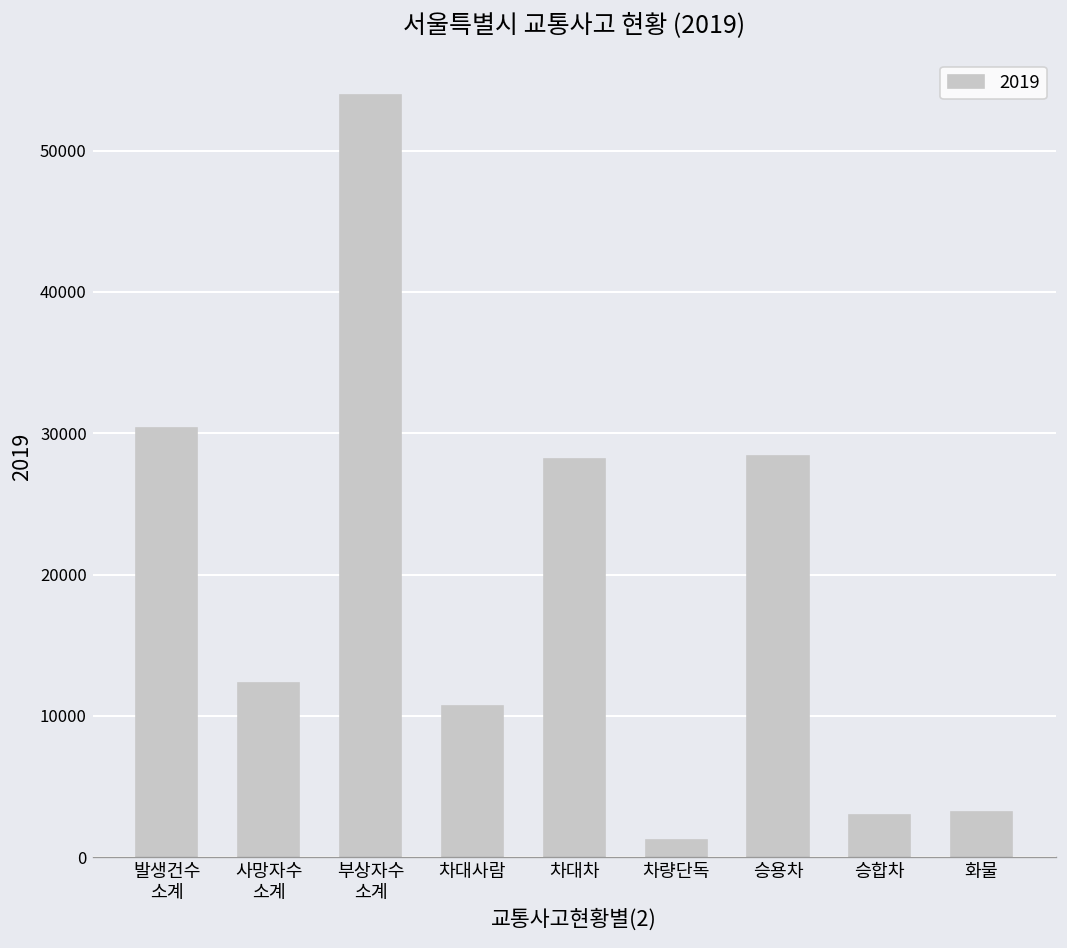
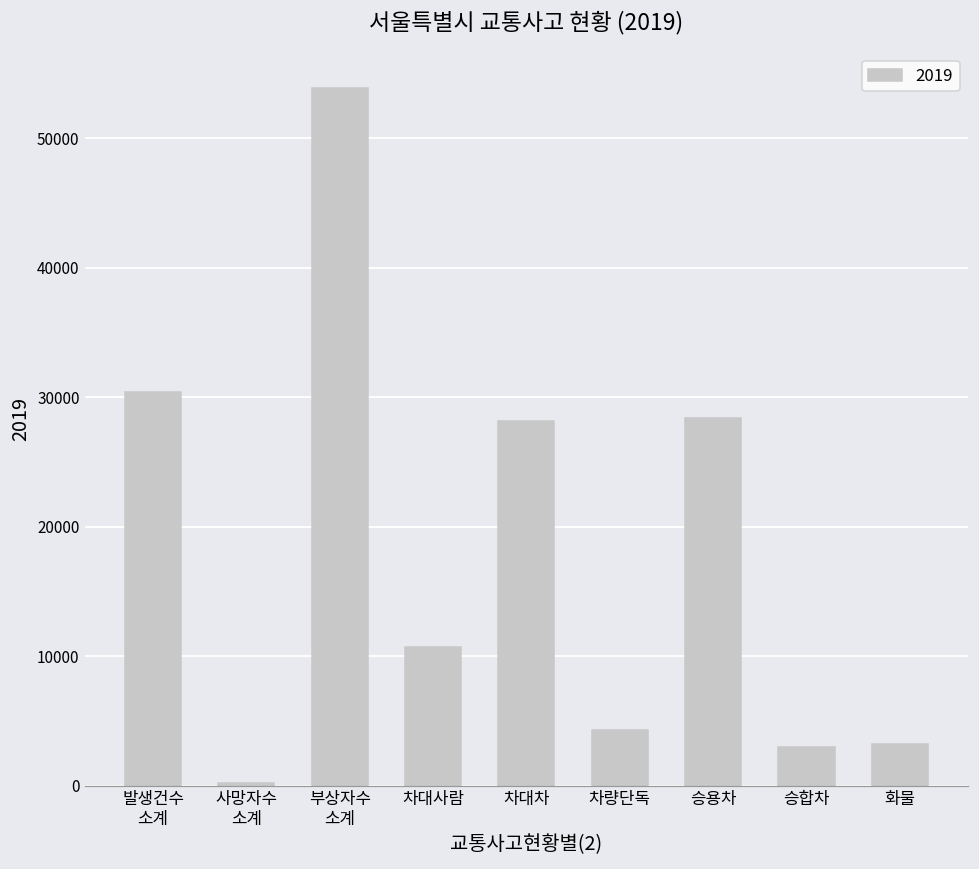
사망자수 소계: 12300 -> 300
차량단독: 1200 -> 4300
